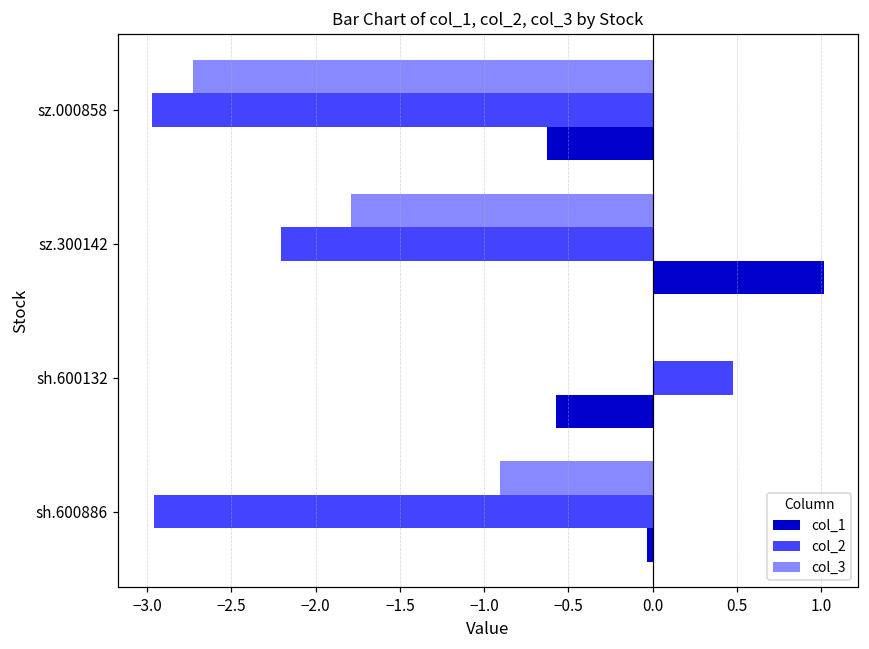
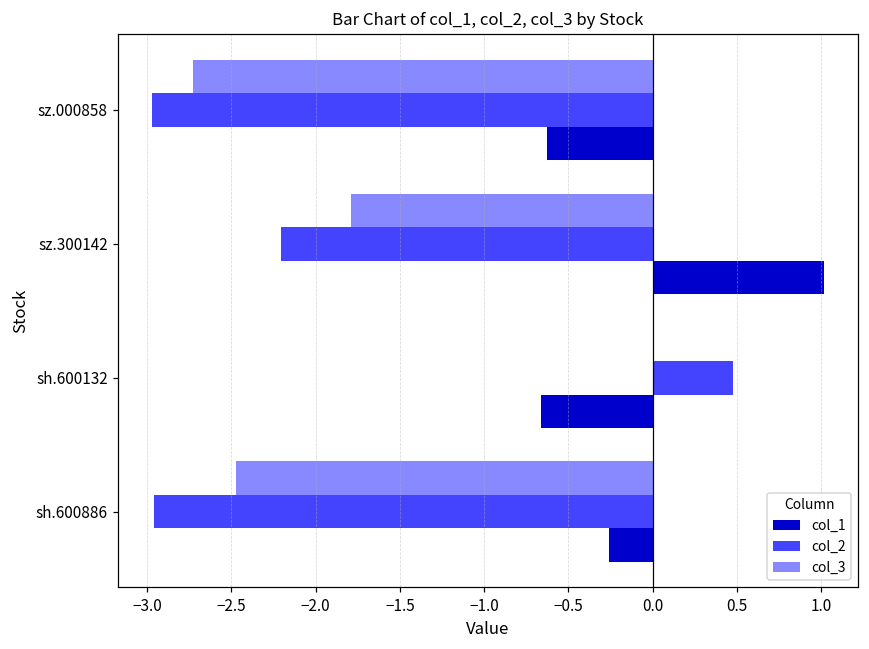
col_1, sh.600132: -0.57 -> -0.66
col_3, sh.600886: -0.91 -> -2.47
col_1, sh.600886: -0.03 -> -0.26
